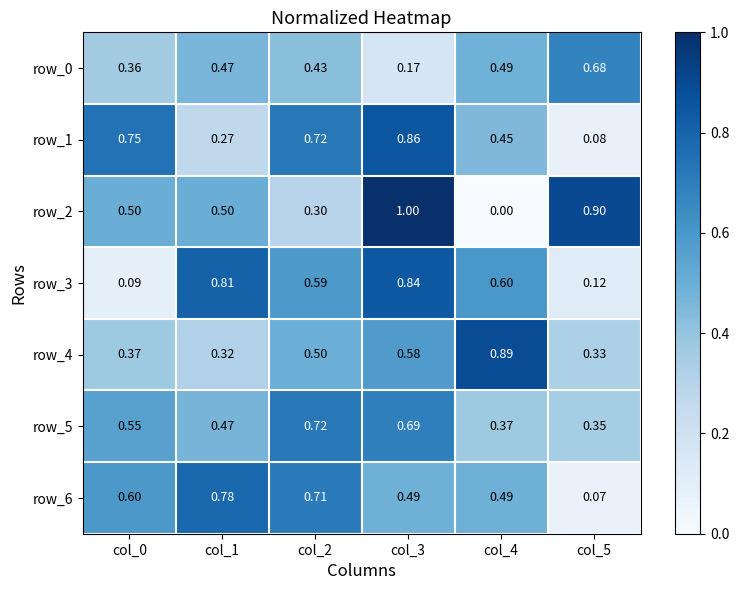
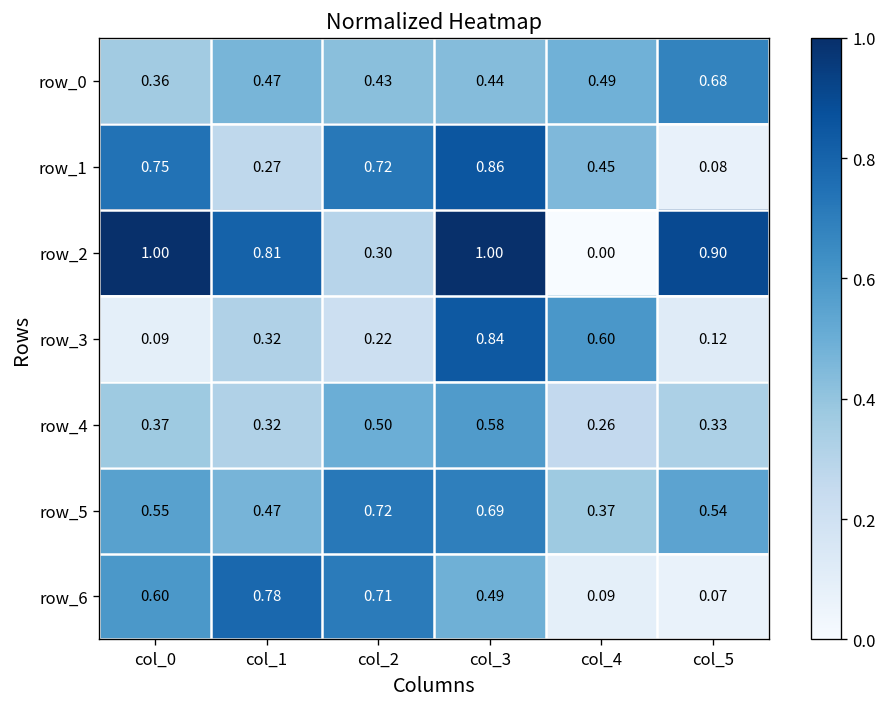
row_0, col_3: 0.17 -> 0.44
row_2, col_0: 0.50 -> 1.00
row_2, col_1: 0.50 -> 0.81
row_3, col_1: 0.81 -> 0.32
row_3, col_2: 0.59 -> 0.22
row_4, col_4: 0.89 -> 0.26
row_5, col_5: 0.35 -> 0.54
row_6, col_4: 0.49 -> 0.09
